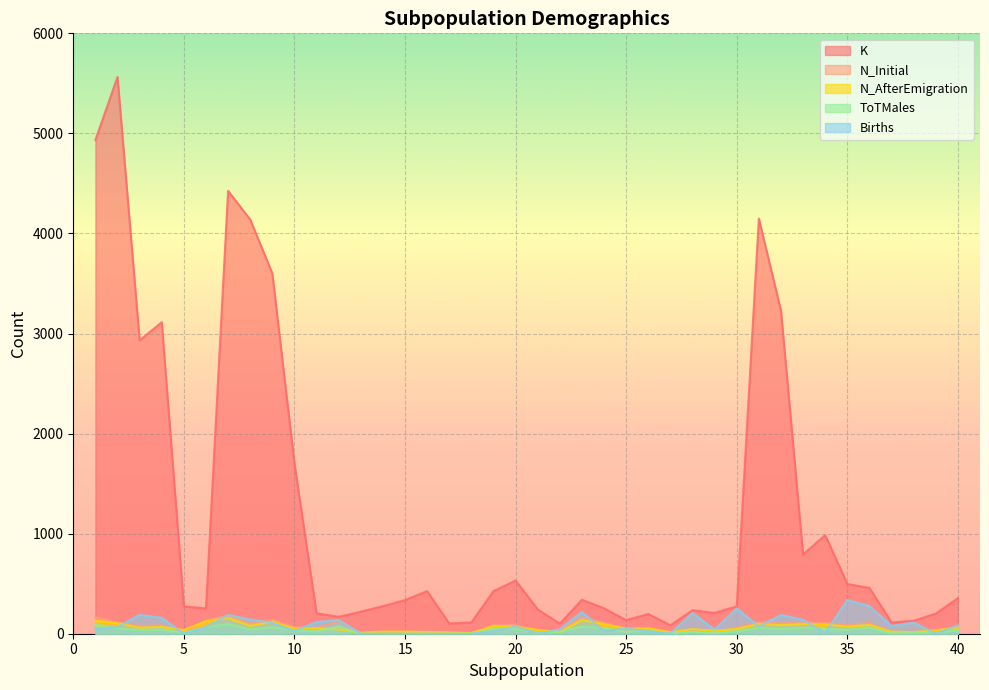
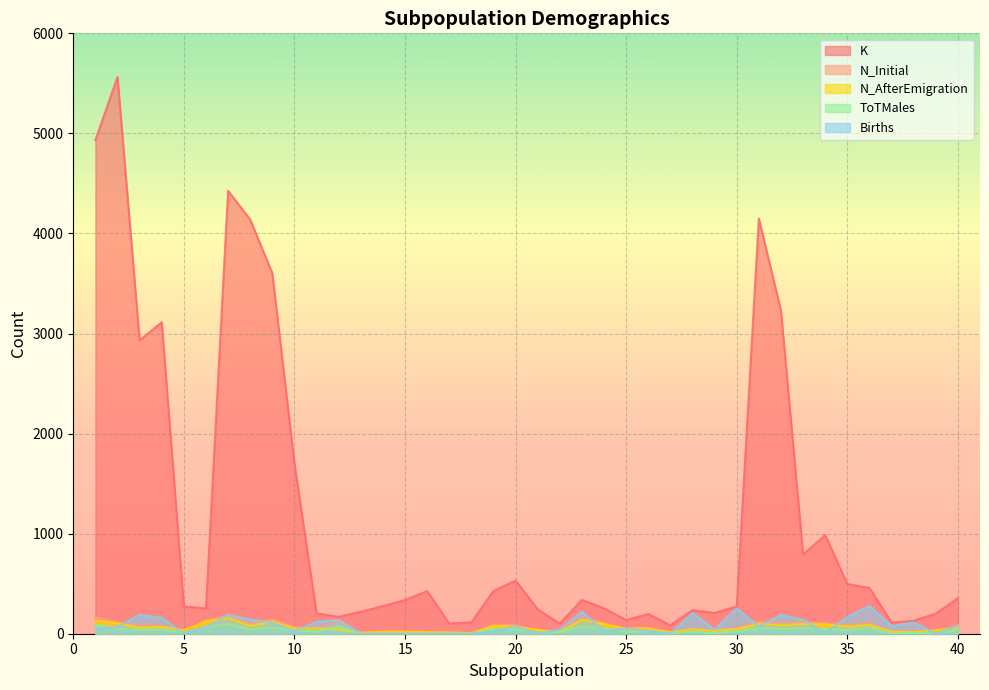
Births, 35: 340 -> 170
